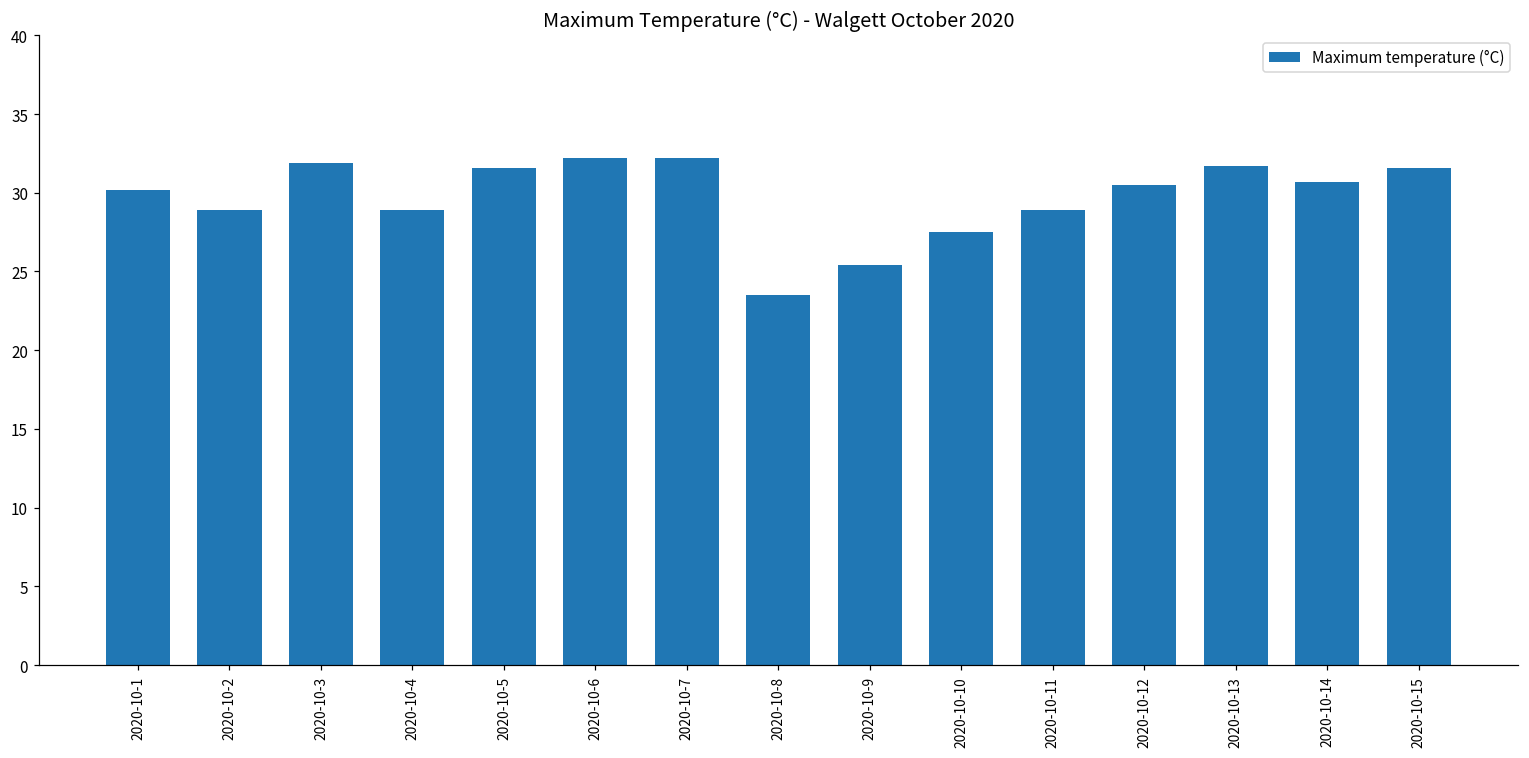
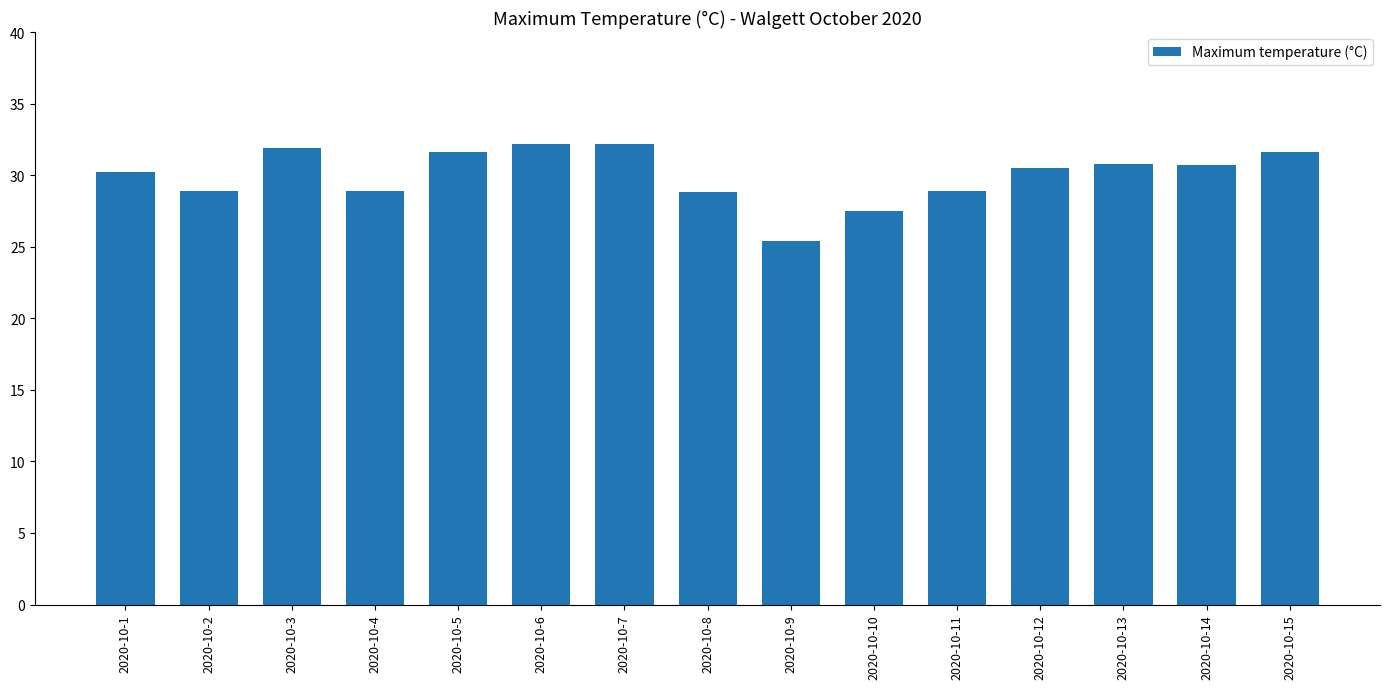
2020-10-8: 23.5 -> 28.8
2020-10-13: 31.7 -> 30.8
